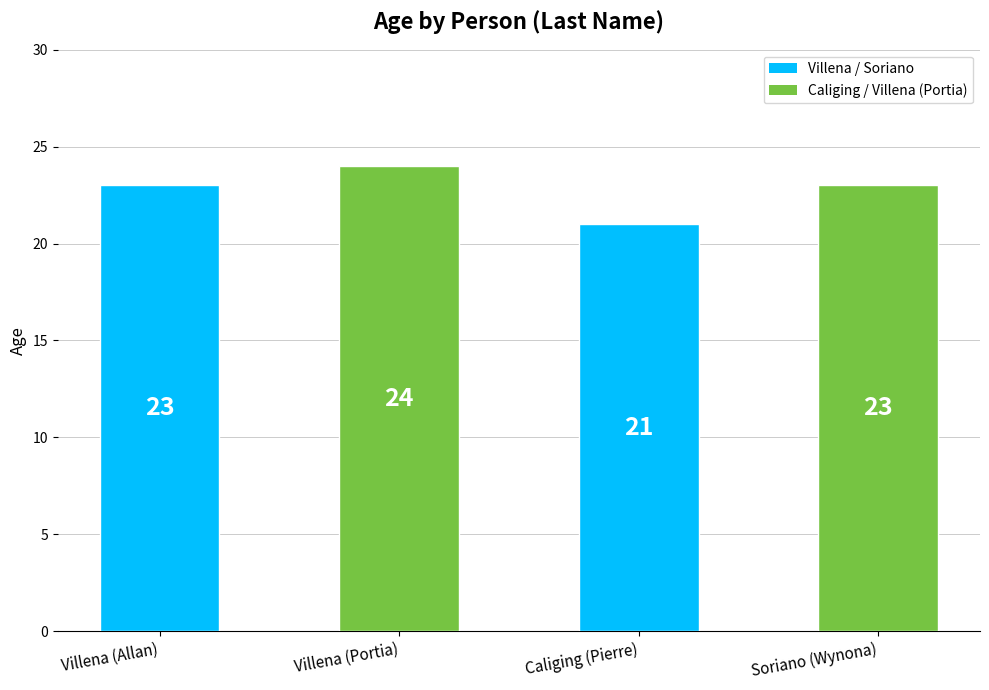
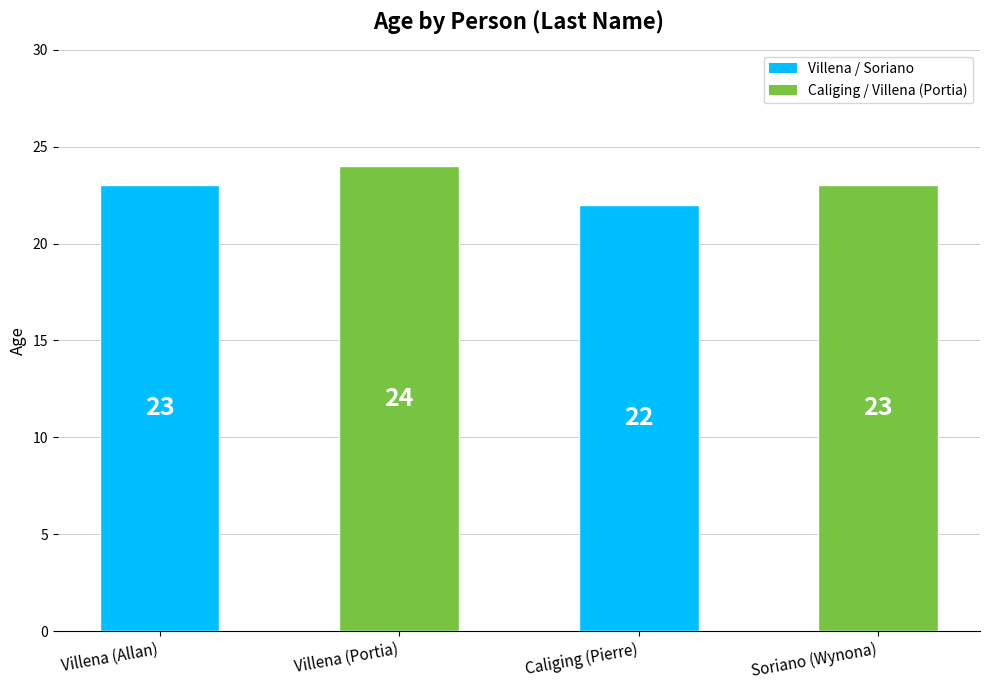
Caliging (Pierre): 21 -> 22
